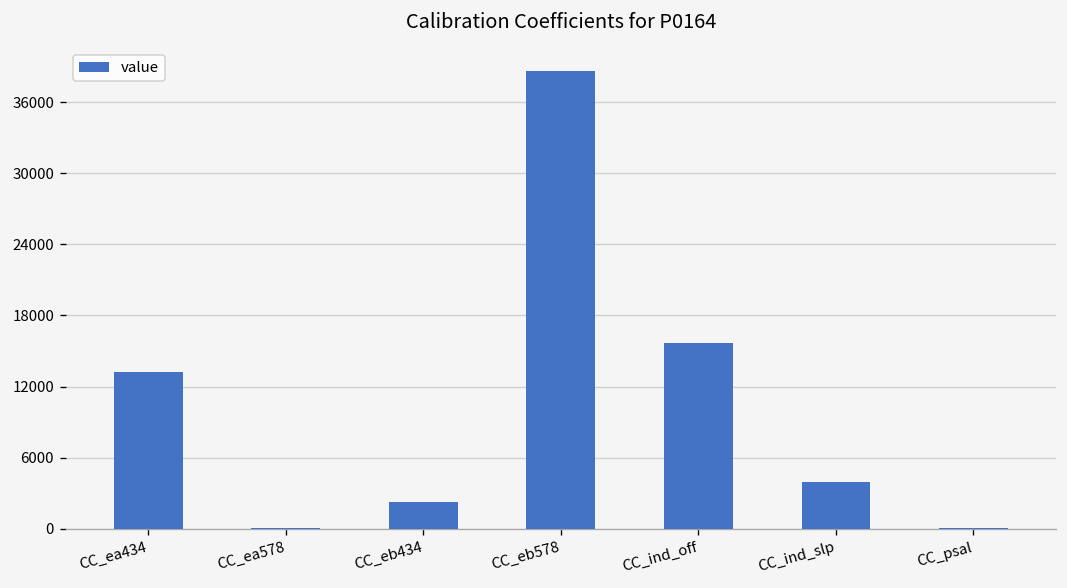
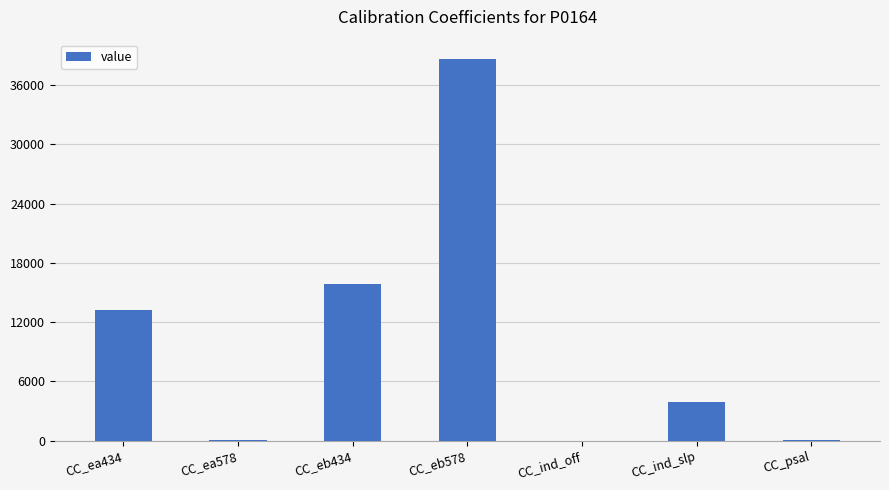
CC_eb434: 2000 -> 16000
CC_ind_off: 16000 -> 0
